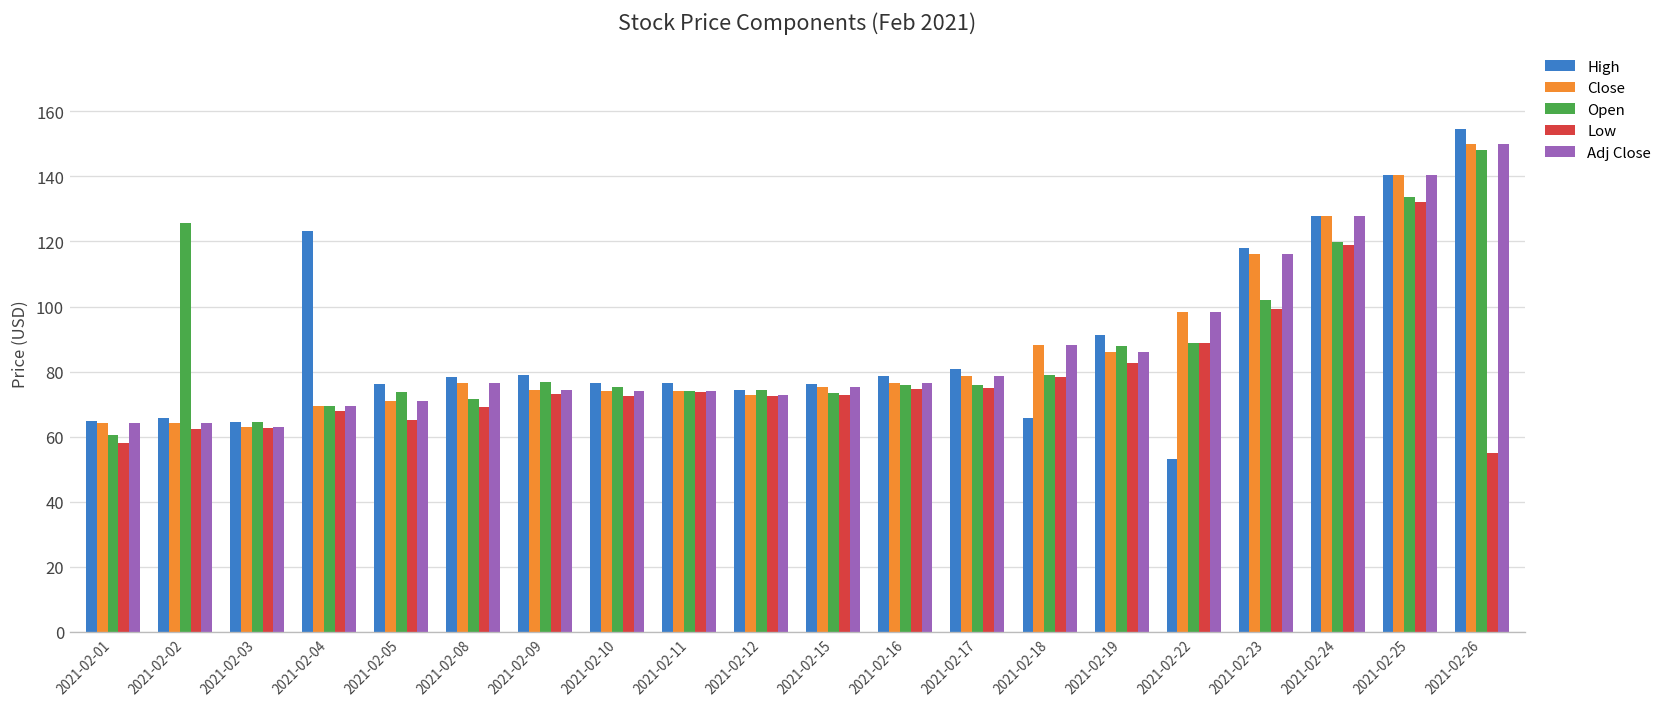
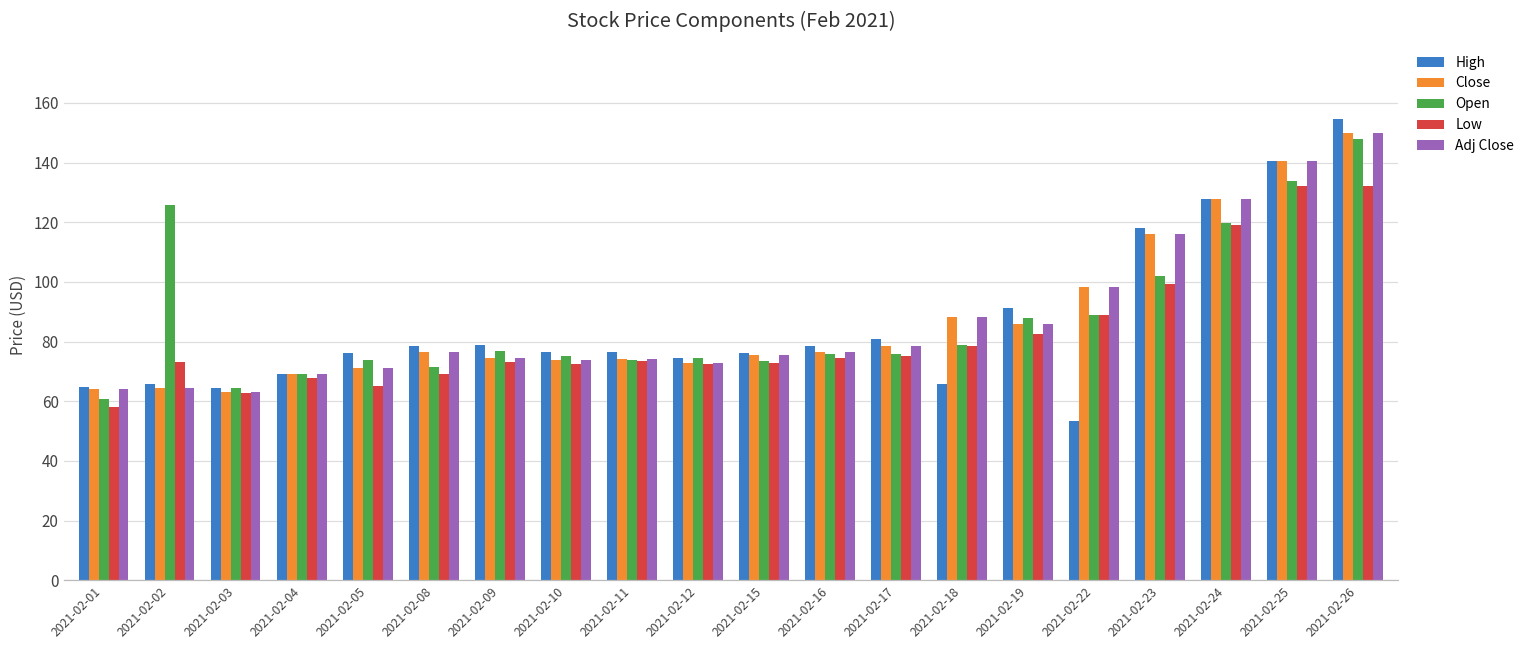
Low, 2021-02-02: 62 -> 73
High, 2021-02-04: 123 -> 69
Low, 2021-02-26: 55 -> 132
